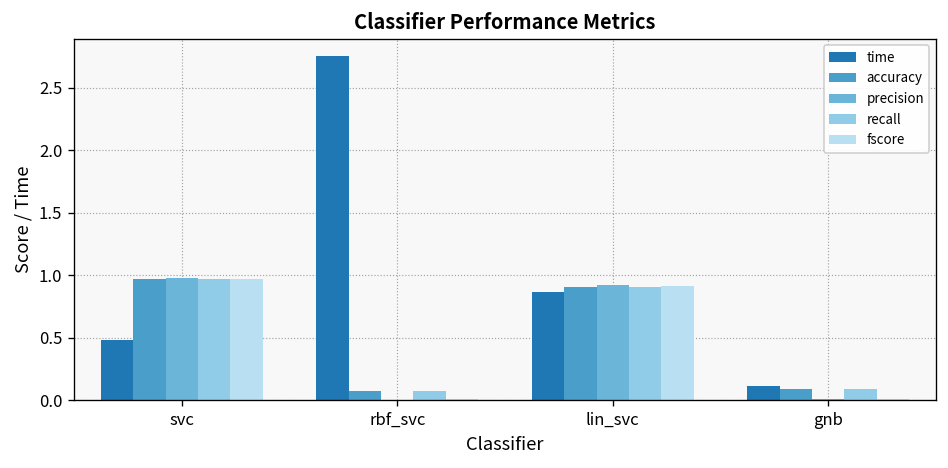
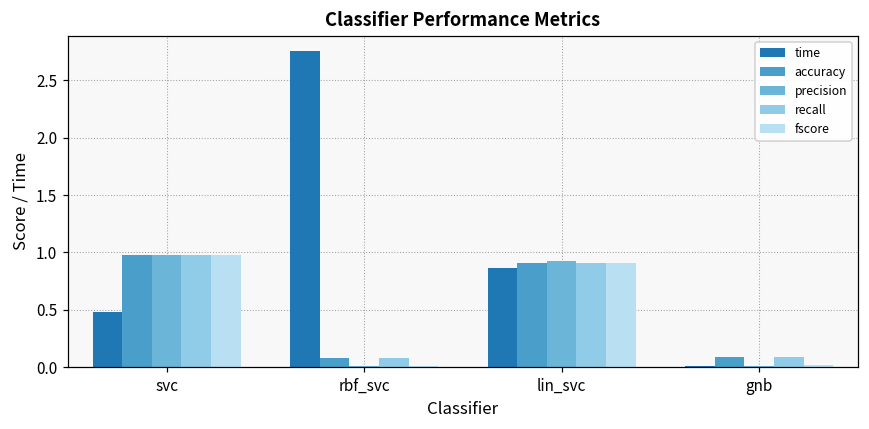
time, gnb: 0.12 -> 0.01
